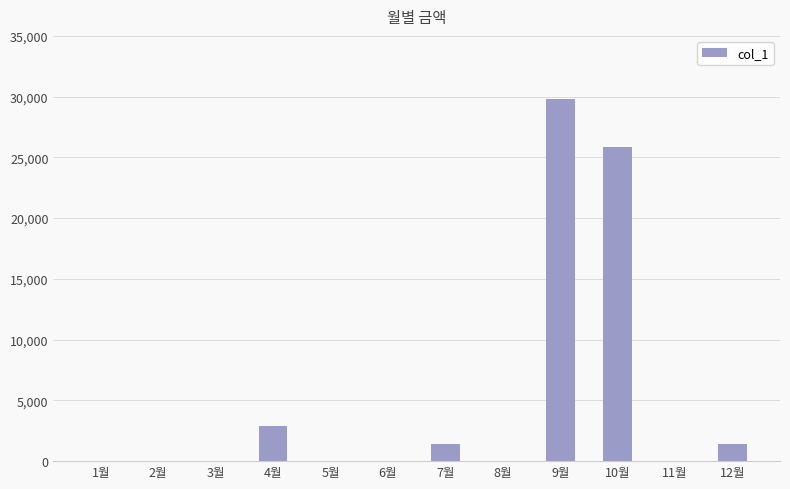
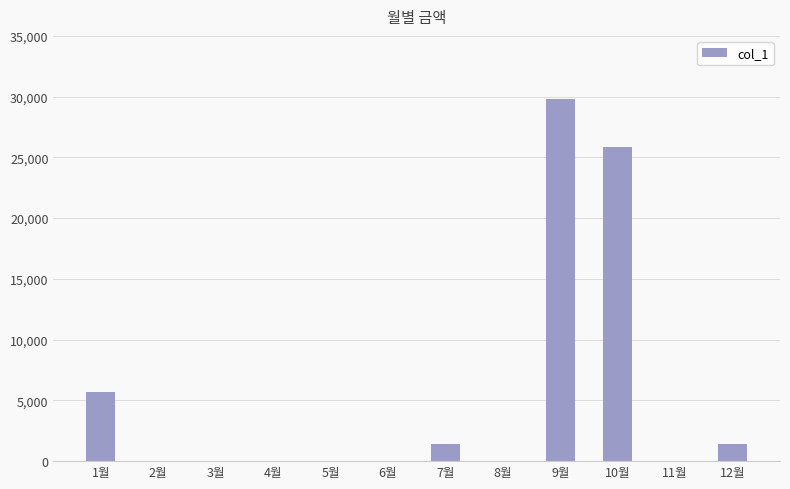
1월: 0 -> 5,700
4월: 2,900 -> 0
